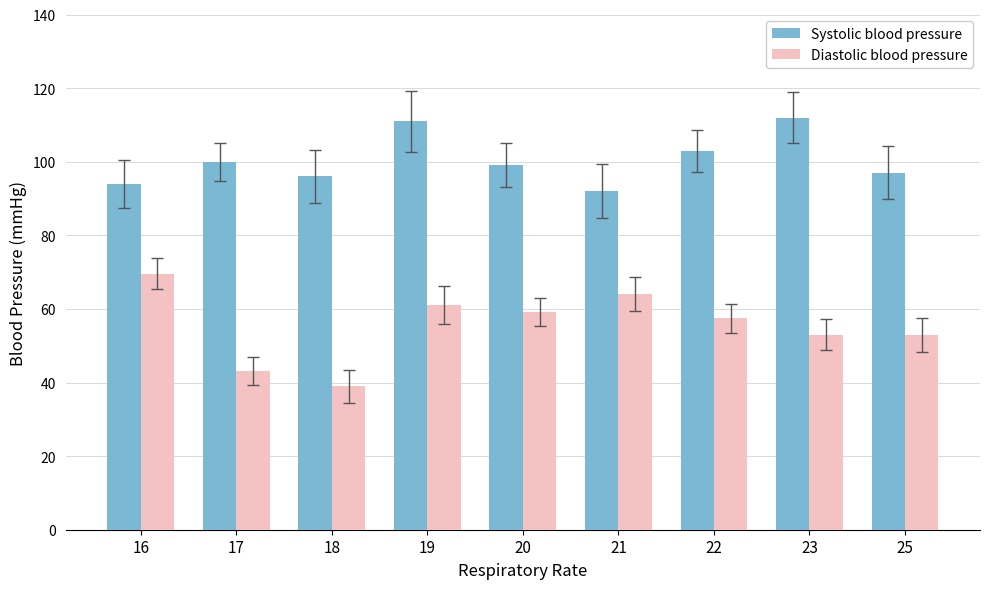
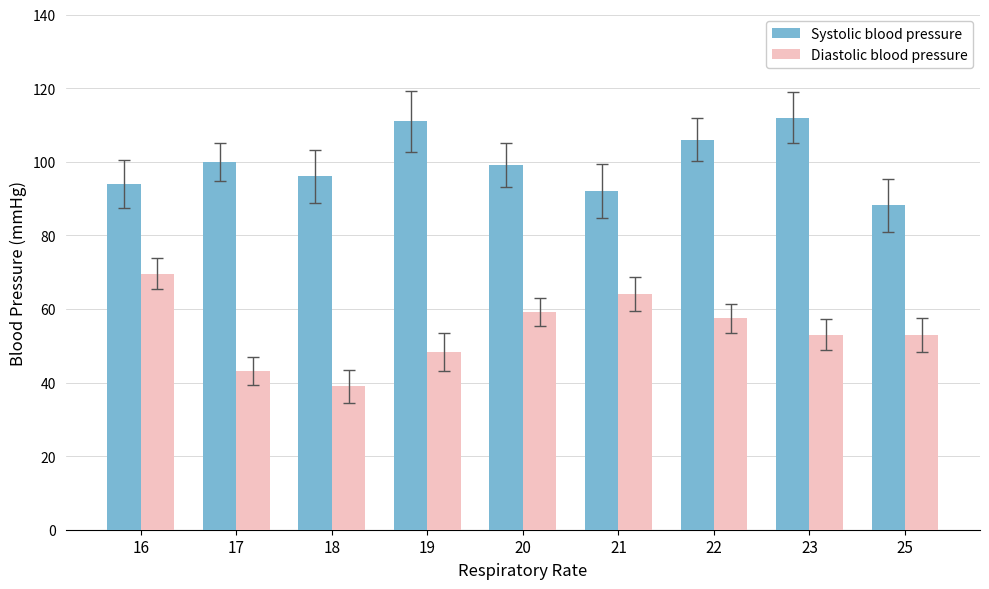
Diastolic blood pressure, 19: 61 -> 48
Systolic blood pressure, 22: 103 -> 106
Systolic blood pressure, 25: 97 -> 88
